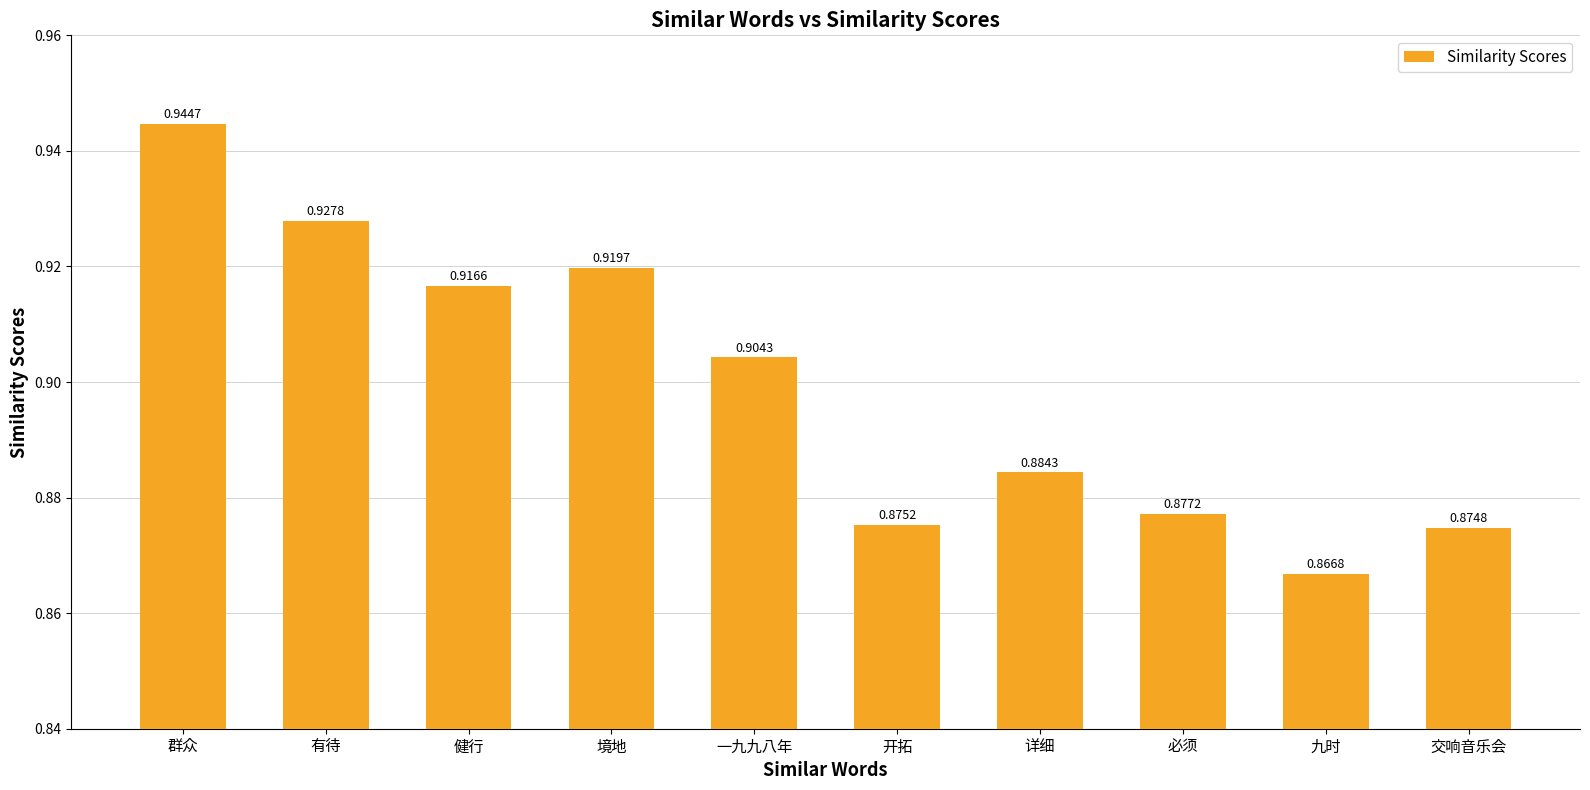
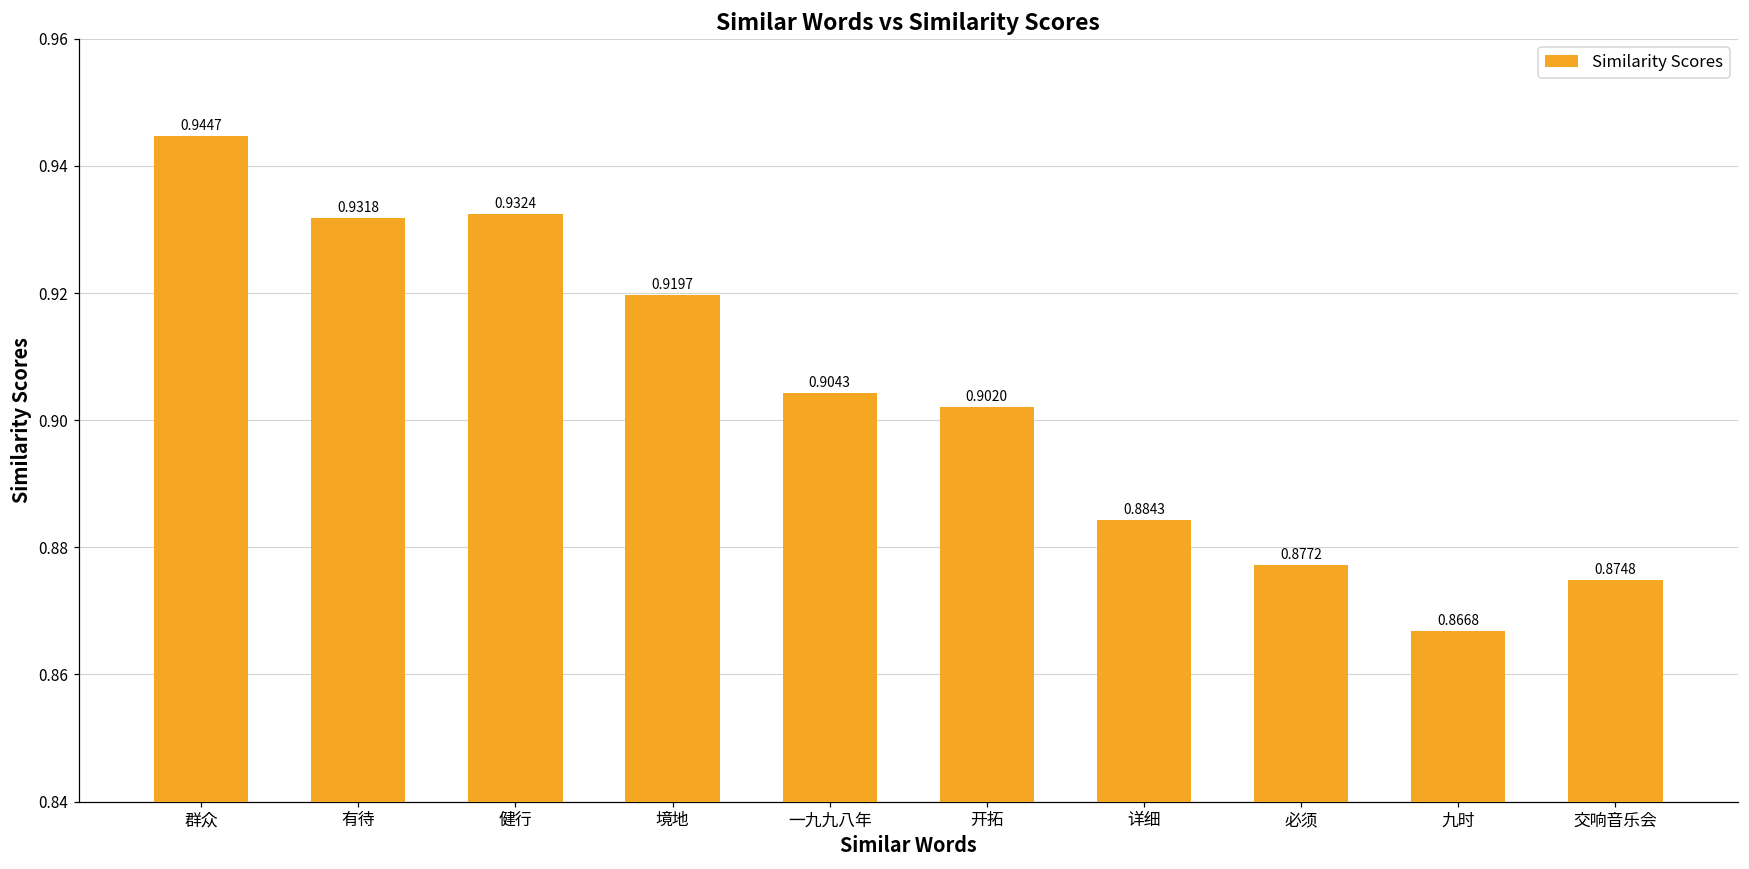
有待: 0.9278 -> 0.9318
健行: 0.9166 -> 0.9324
开拓: 0.8752 -> 0.9020
